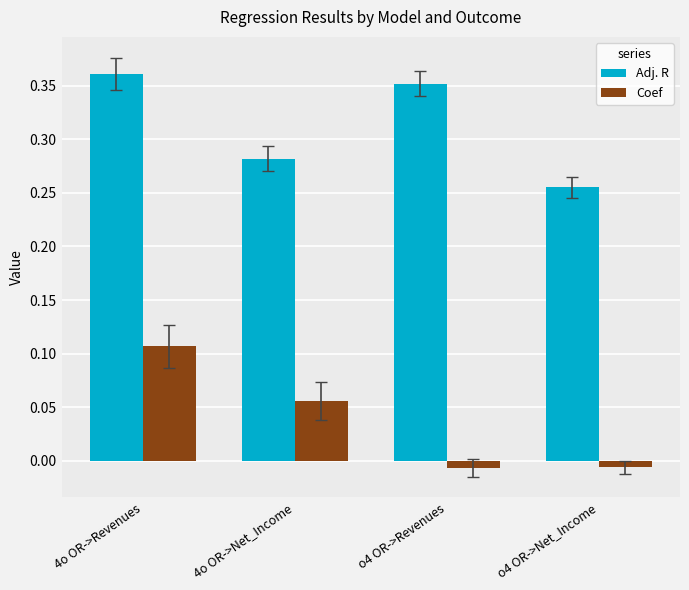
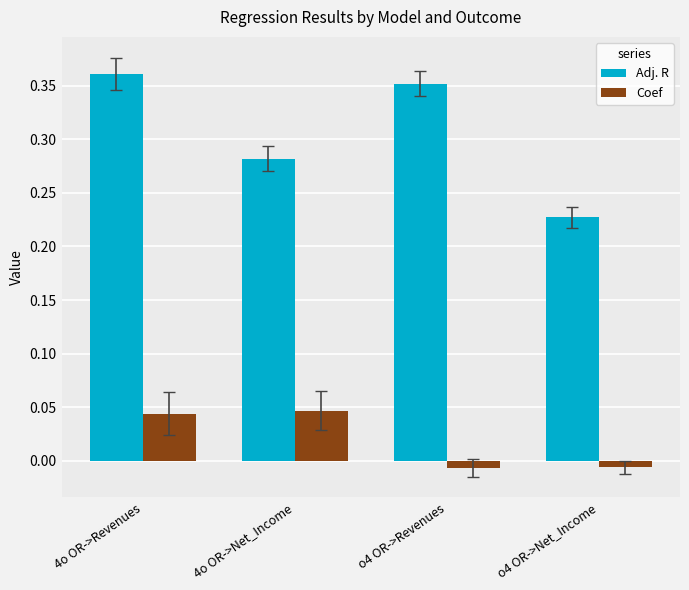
Coef, 4o OR->Revenues: 0.107 -> 0.044
Coef, 4o OR->Net_Income: 0.056 -> 0.047
Adj. R, o4 OR->Net_Income: 0.255 -> 0.227
